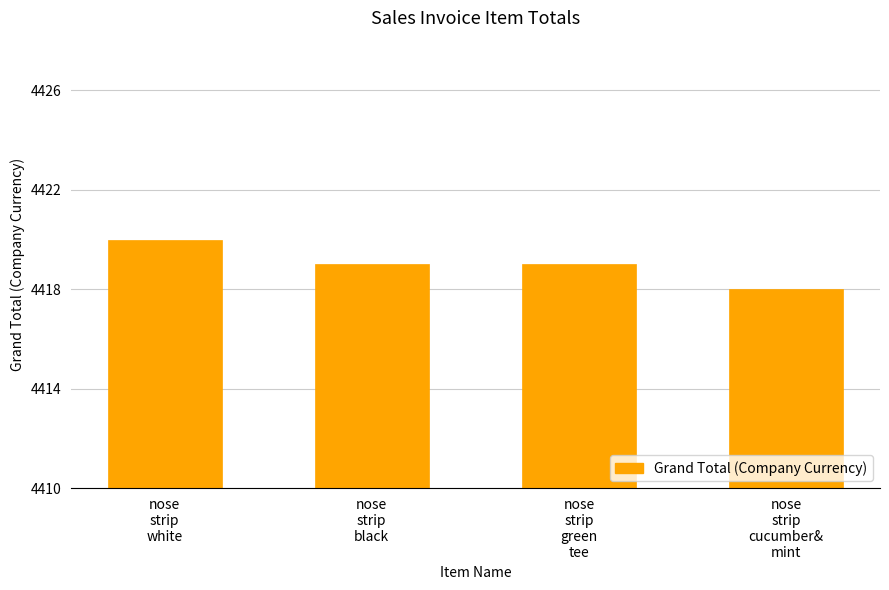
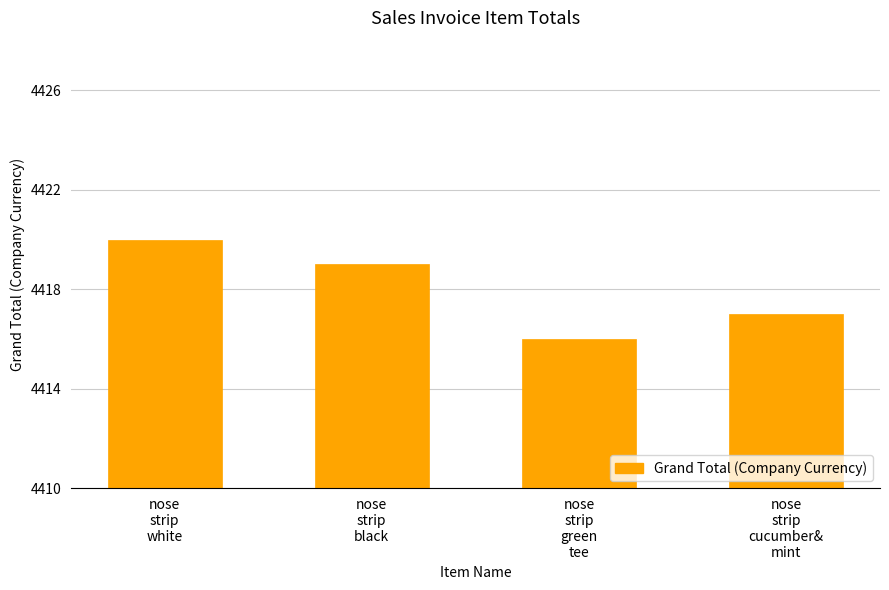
nose strip green tee: 4419 -> 4416
nose strip cucumber& mint: 4418 -> 4417
